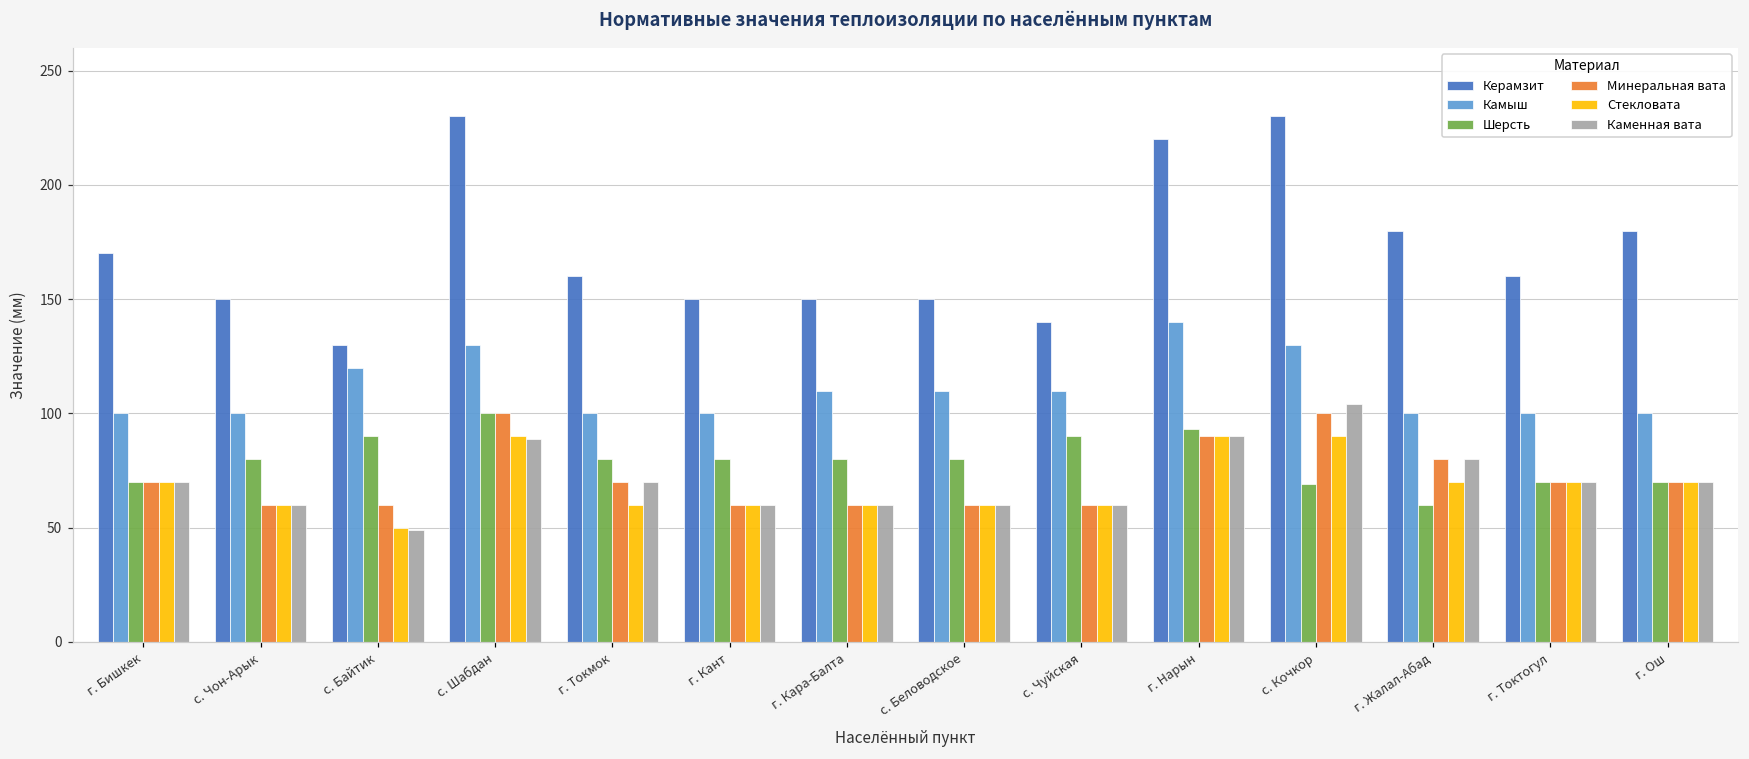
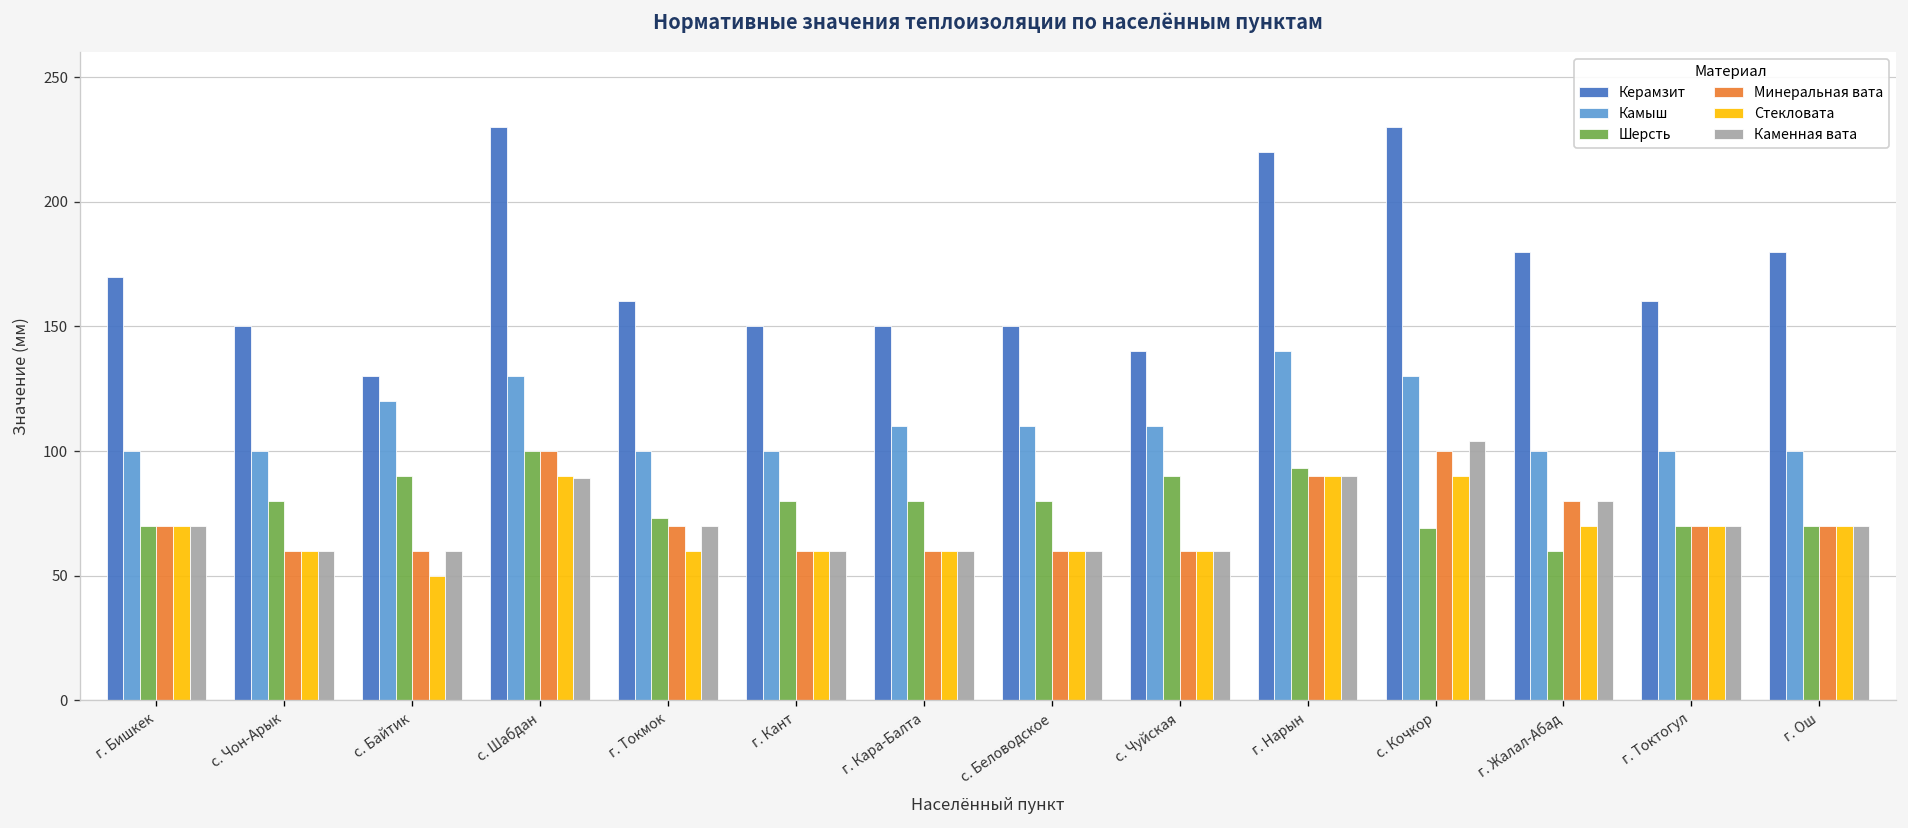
Каменная вата, с. Байтик: 49 -> 60
Шерсть, г. Токмок: 80 -> 73
